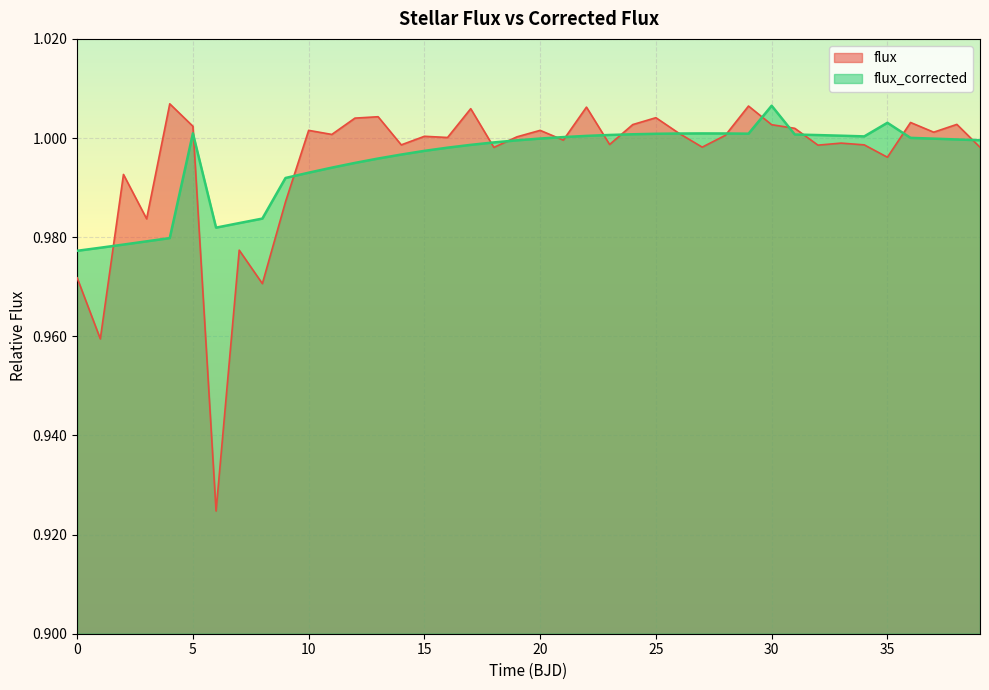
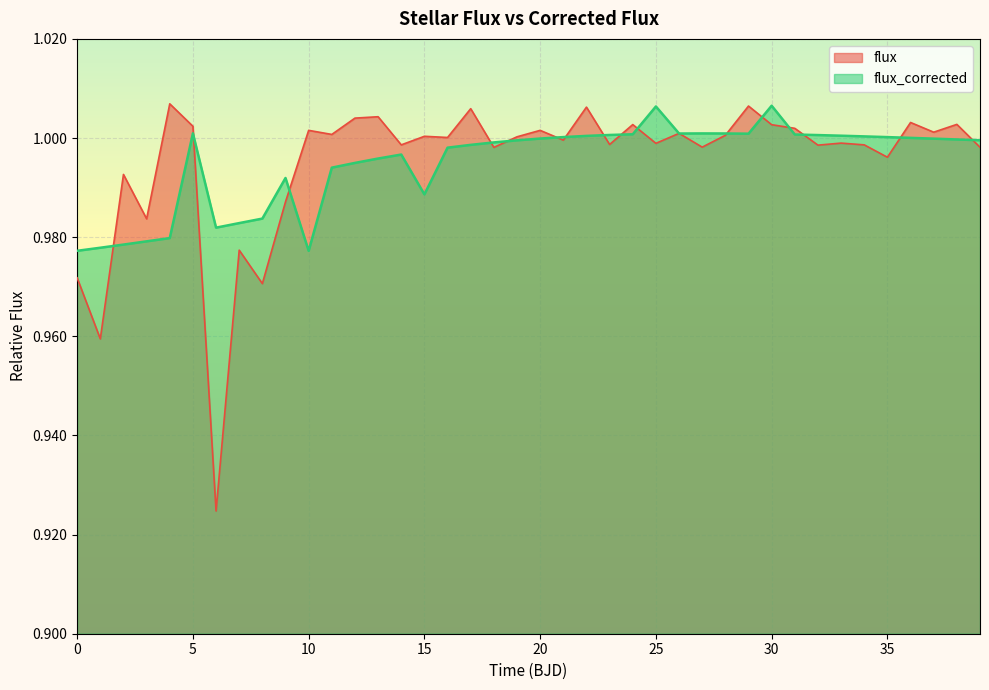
flux_corrected, 10: 0.993 -> 0.977
flux_corrected, 15: 0.997 -> 0.989
flux, 25: 1.004 -> 0.999
flux_corrected, 25: 1.001 -> 1.006
flux_corrected, 35: 1.003 -> 1.000
